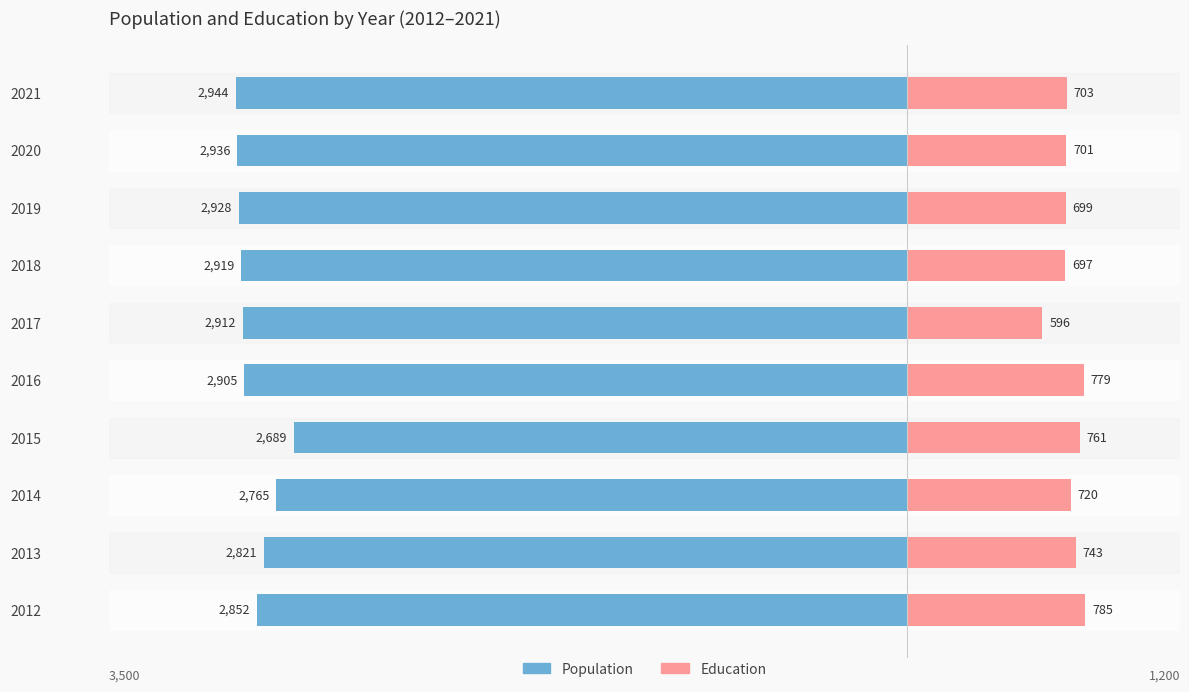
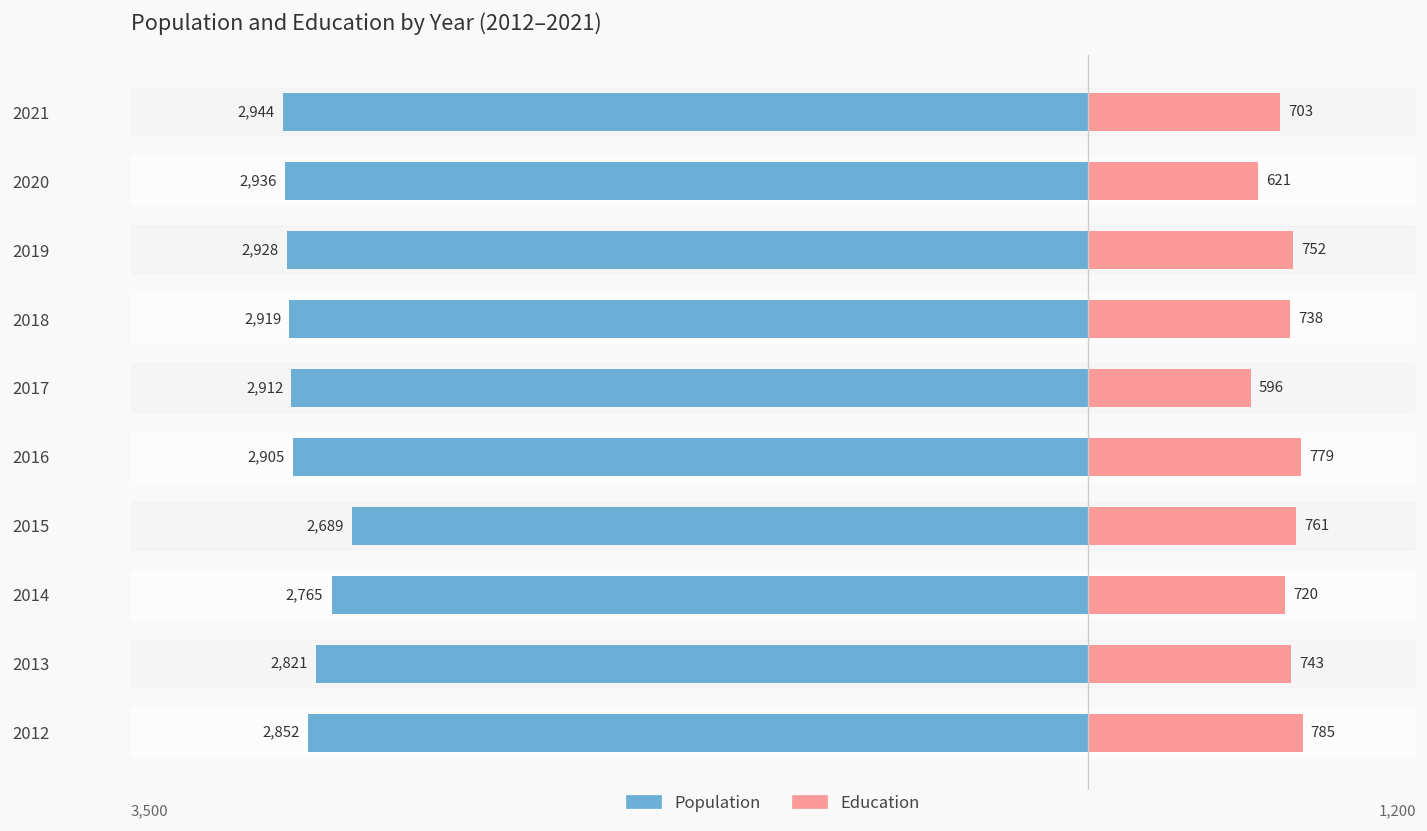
Education, 2020: 701 -> 621
Education, 2019: 699 -> 752
Education, 2018: 697 -> 738
